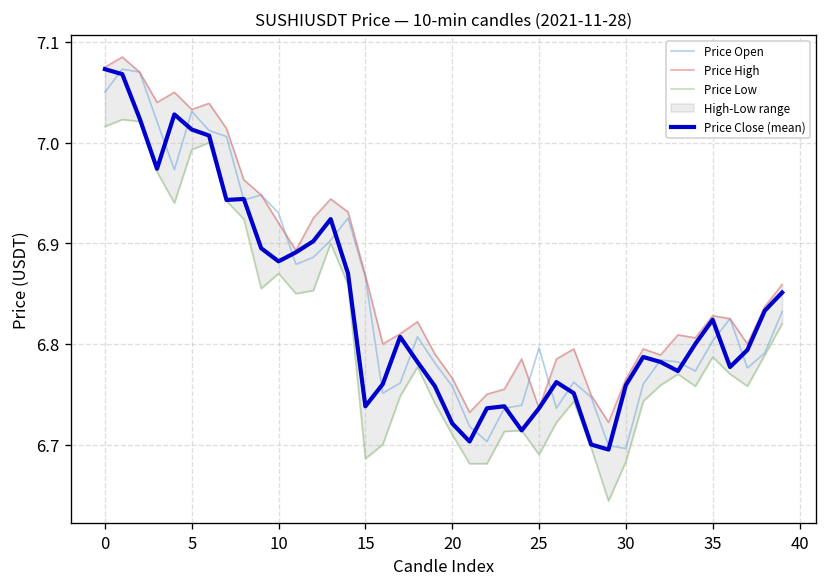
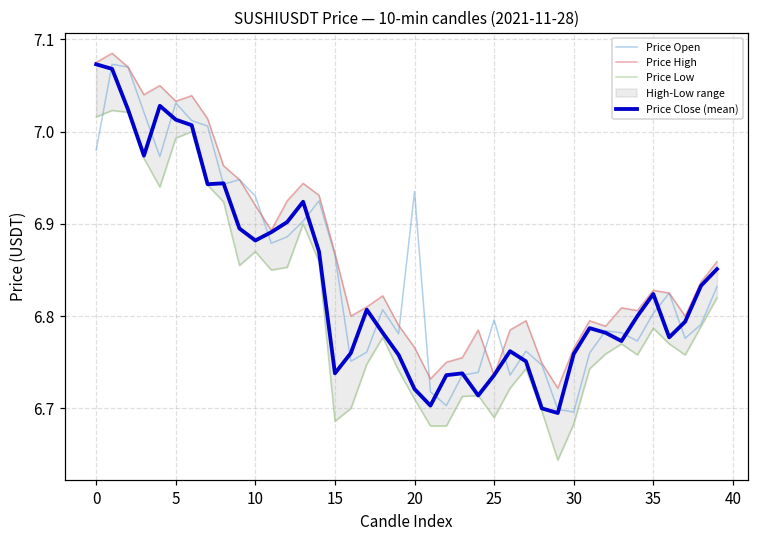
Price Open, 0: 7.05 -> 6.98
Price Open, 20: 6.76 -> 6.94
